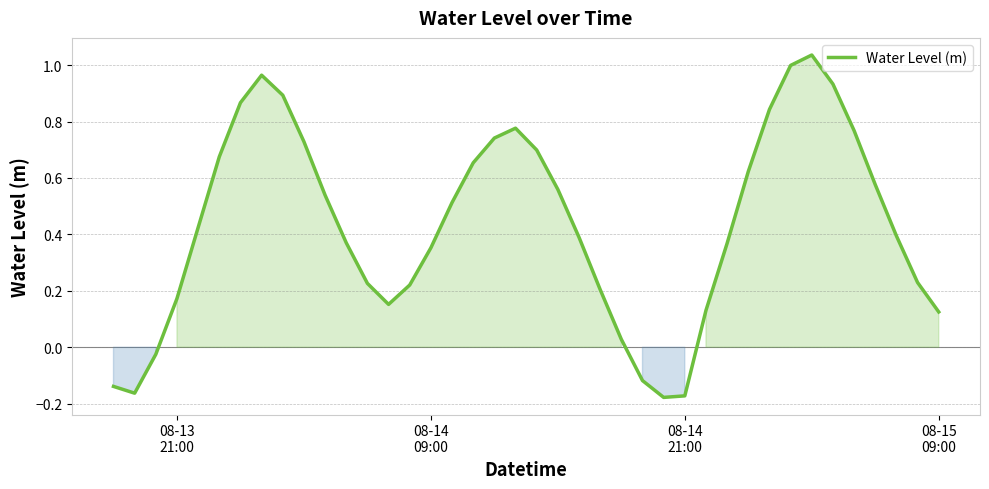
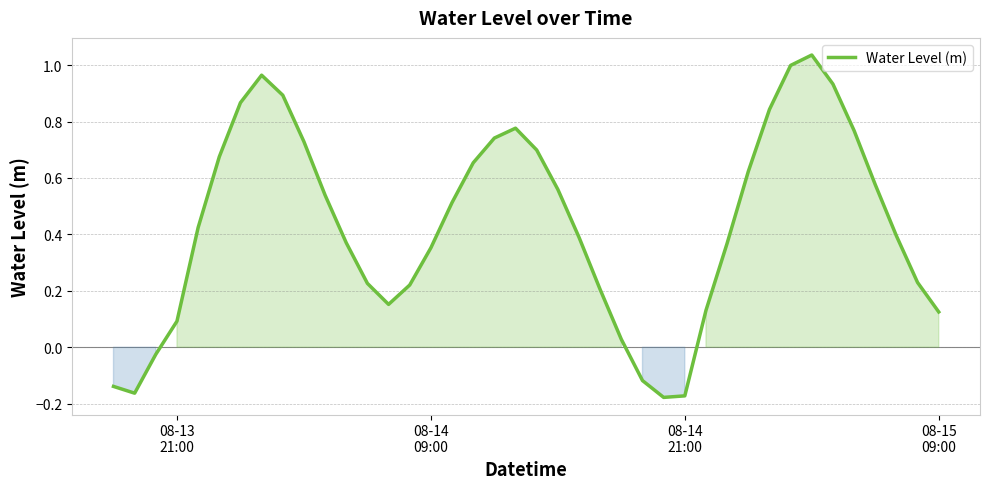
08-13 21:00: 0.17 -> 0.09
